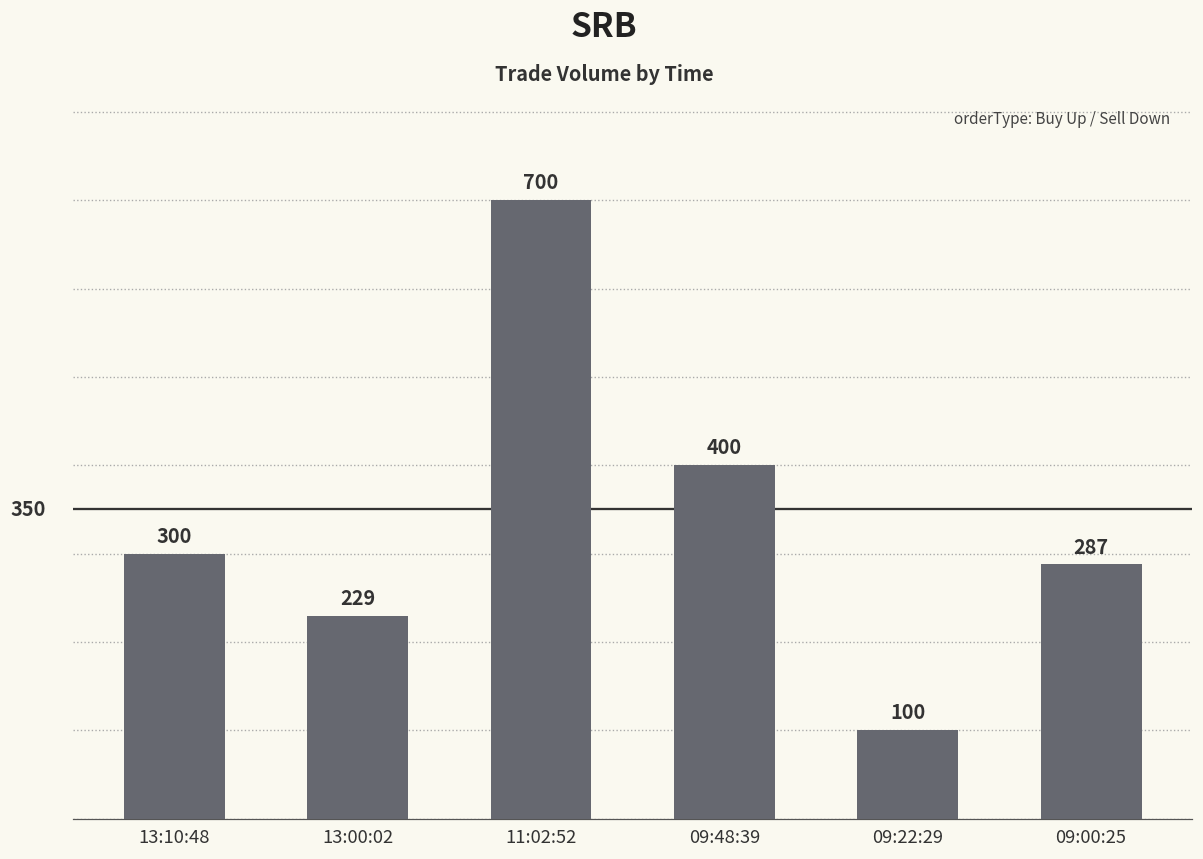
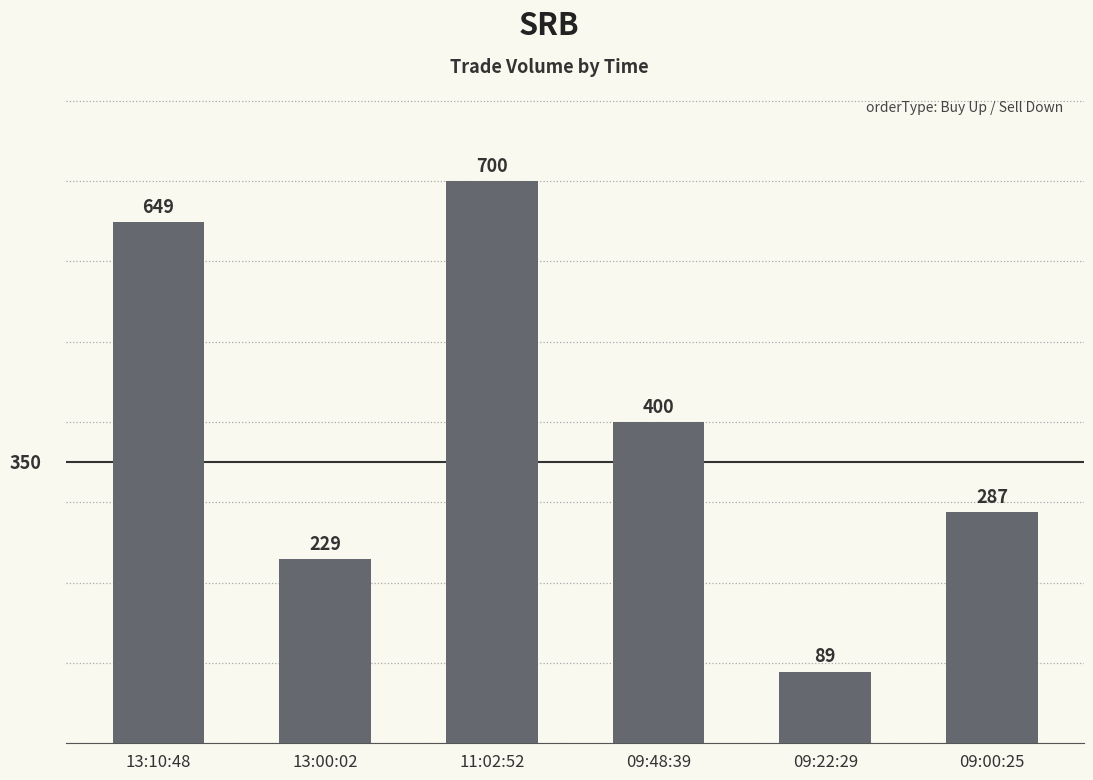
13:10:48: 300 -> 649
09:22:29: 100 -> 89
